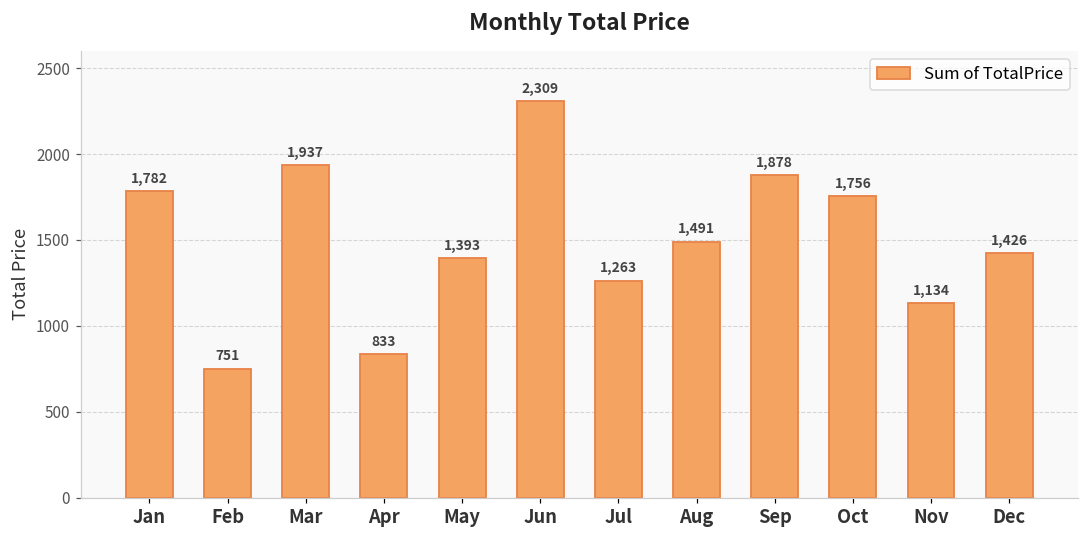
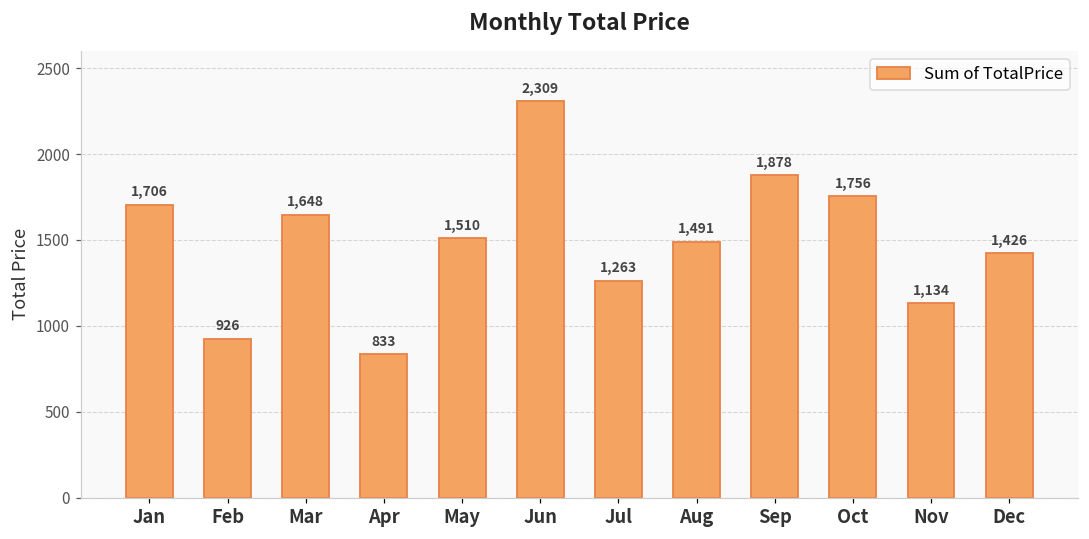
Jan: 1,782 -> 1,706
Feb: 751 -> 926
Mar: 1,937 -> 1,648
May: 1,393 -> 1,510
